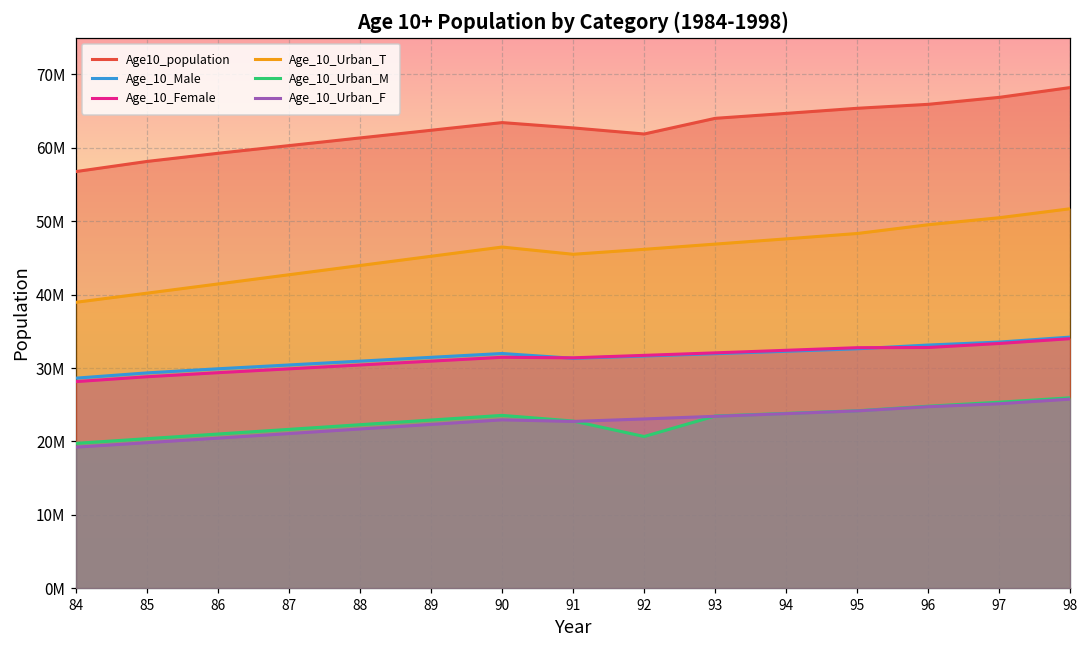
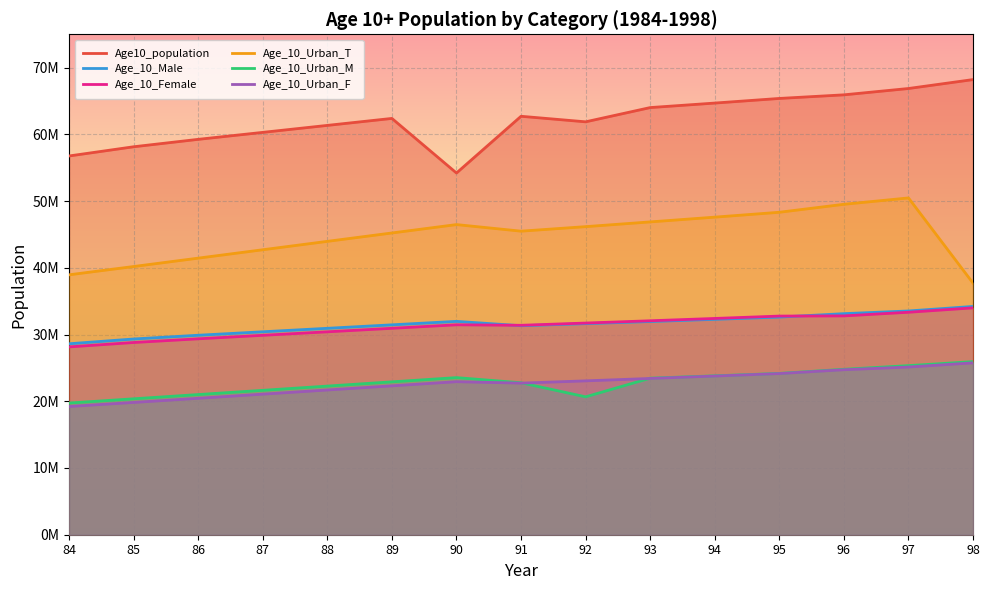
Age10_population, 90: 63000000 -> 54000000
Age_10_Urban_T, 98: 52000000 -> 38000000
